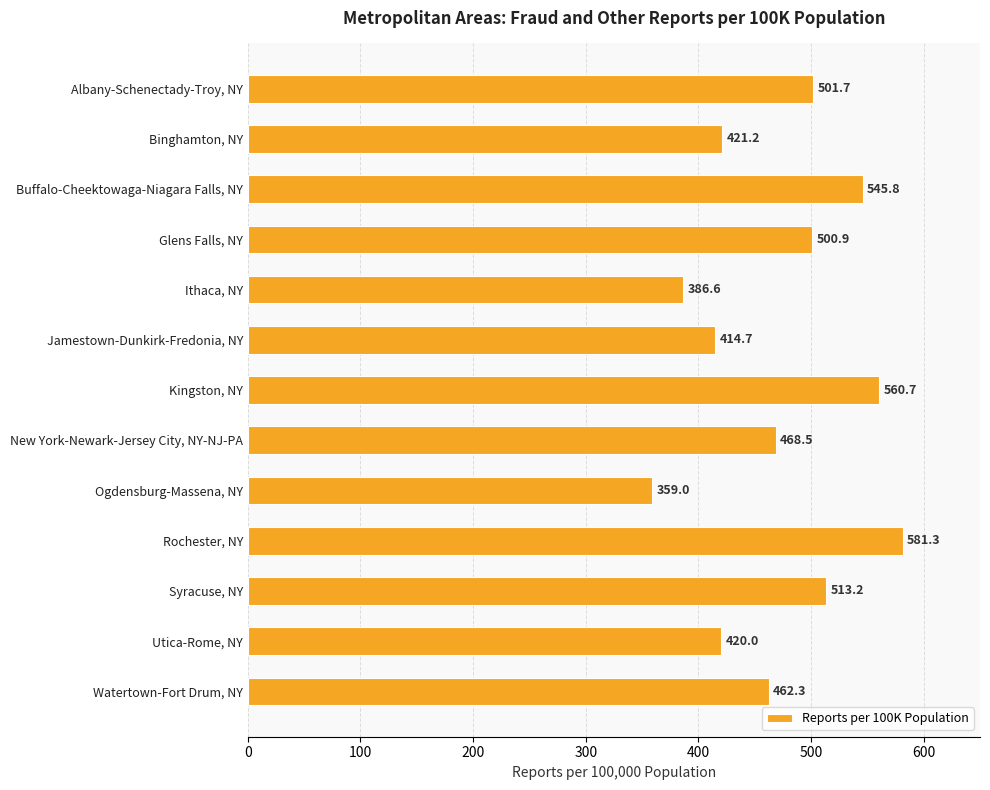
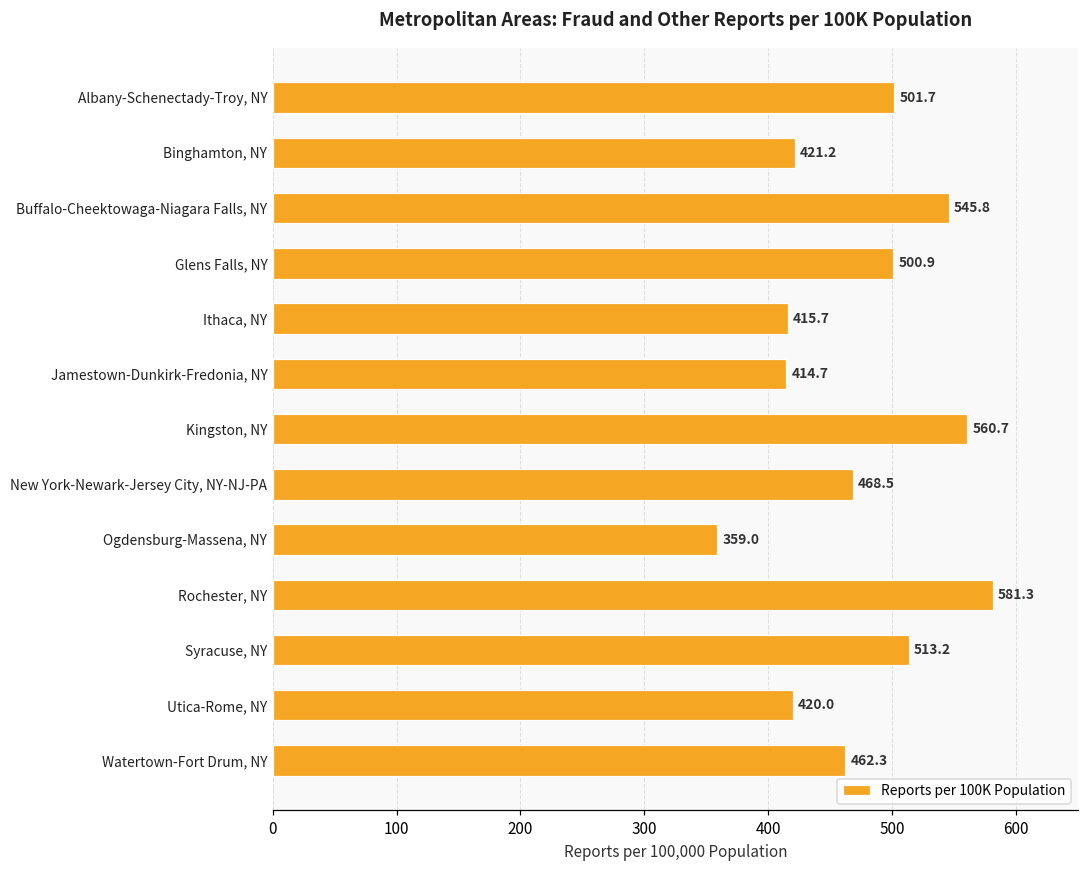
Ithaca, NY: 386.6 -> 415.7
